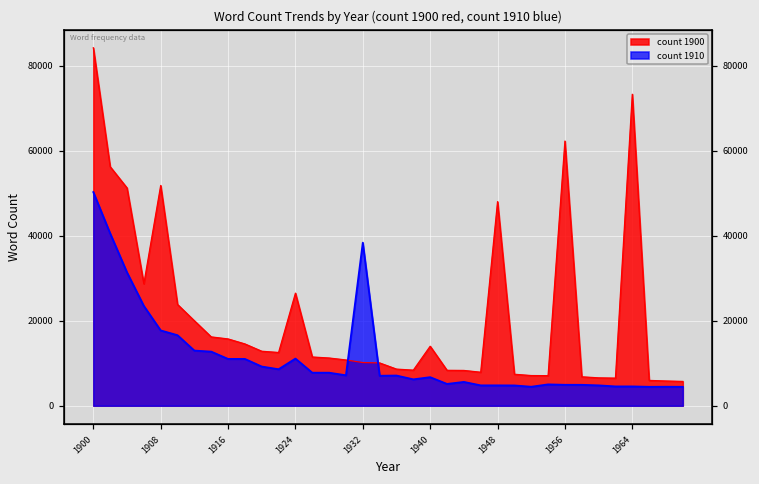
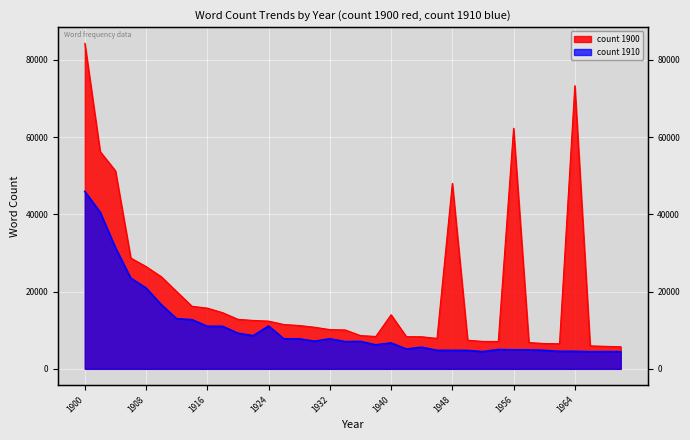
count 1910, 1900: 50000 -> 46000
count 1900, 1908: 52000 -> 26000
count 1910, 1908: 18000 -> 21000
count 1900, 1924: 26000 -> 12000
count 1910, 1932: 38000 -> 8000
